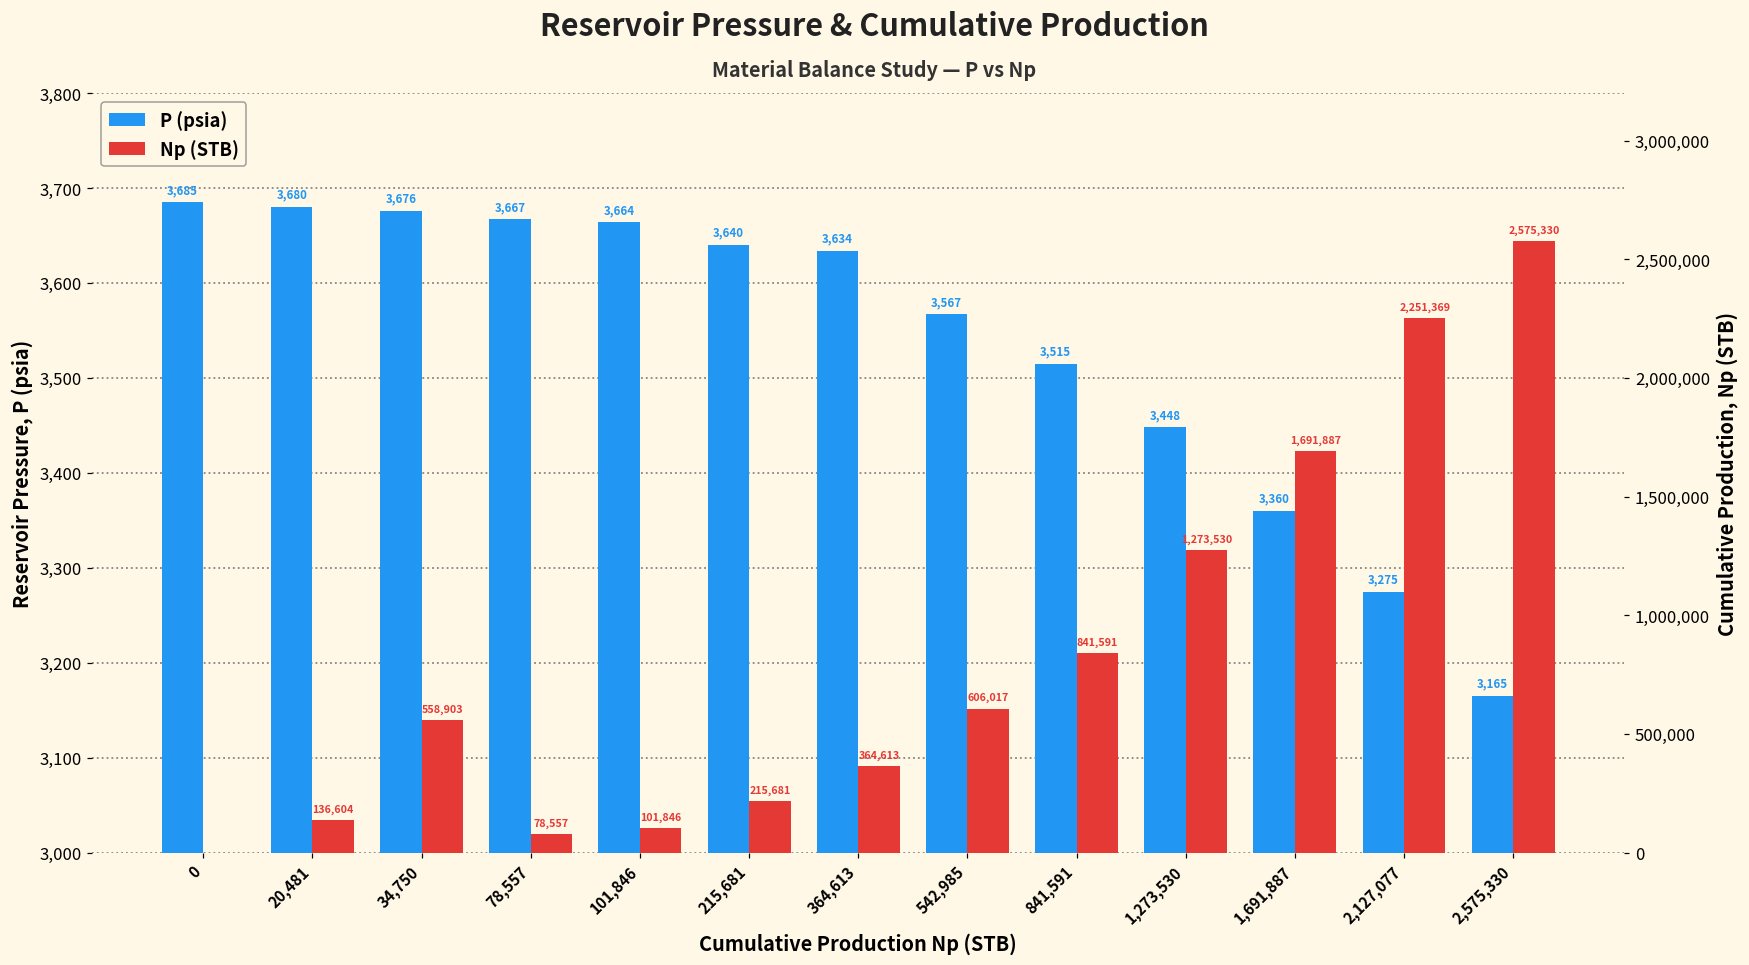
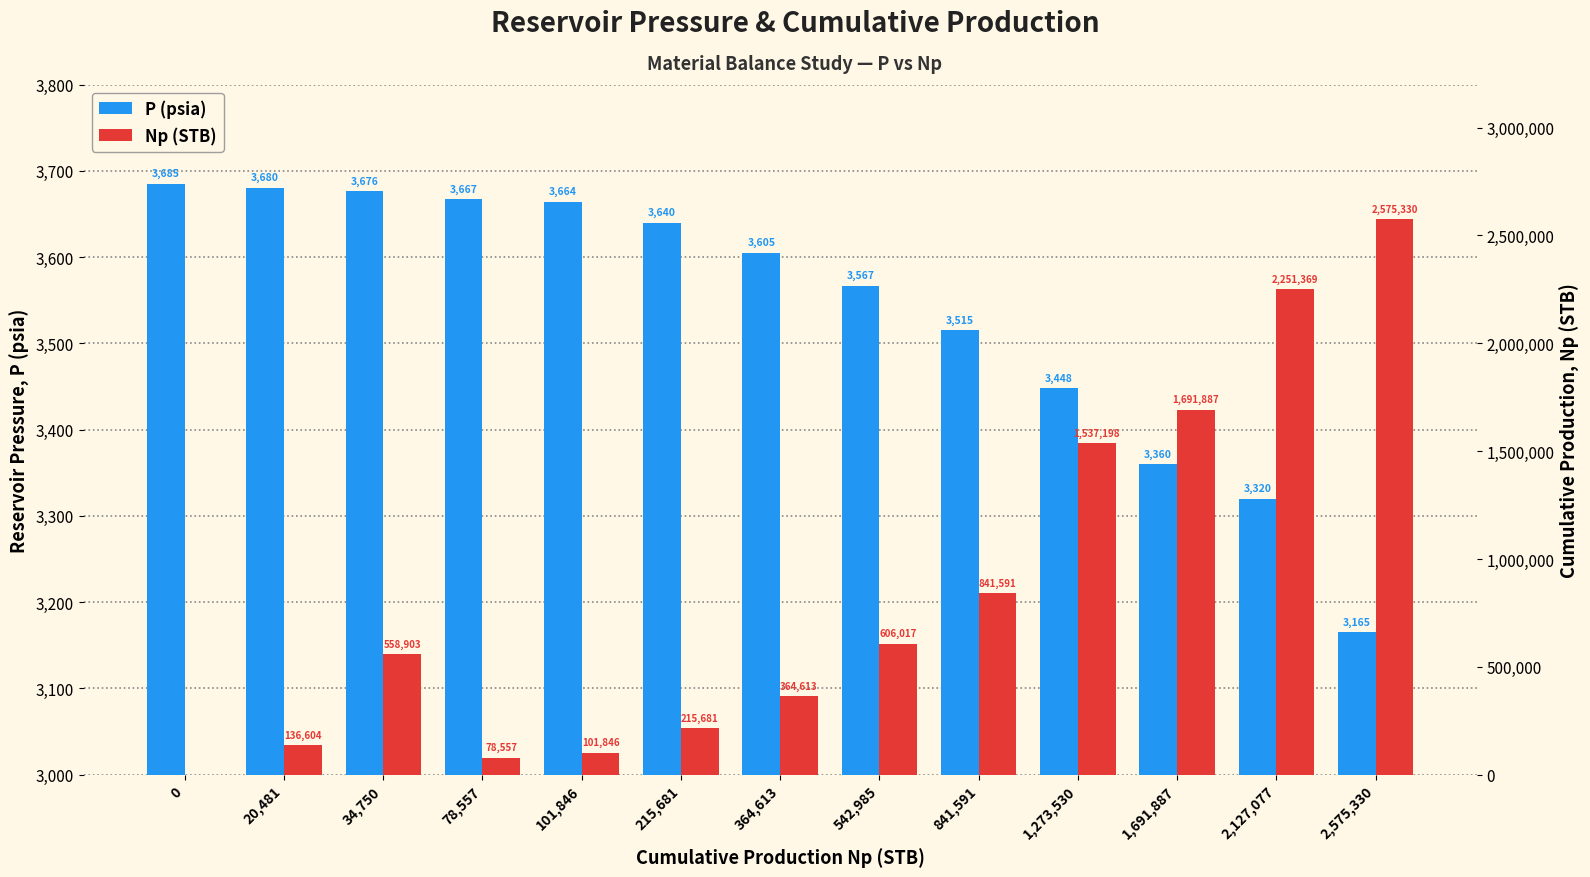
P (psia), 364,613: 3,634 -> 3,605
P (psia), 2,127,077: 3,275 -> 3,320
Np (STB), 1,273,530: 1,273,530 -> 1,537,198
